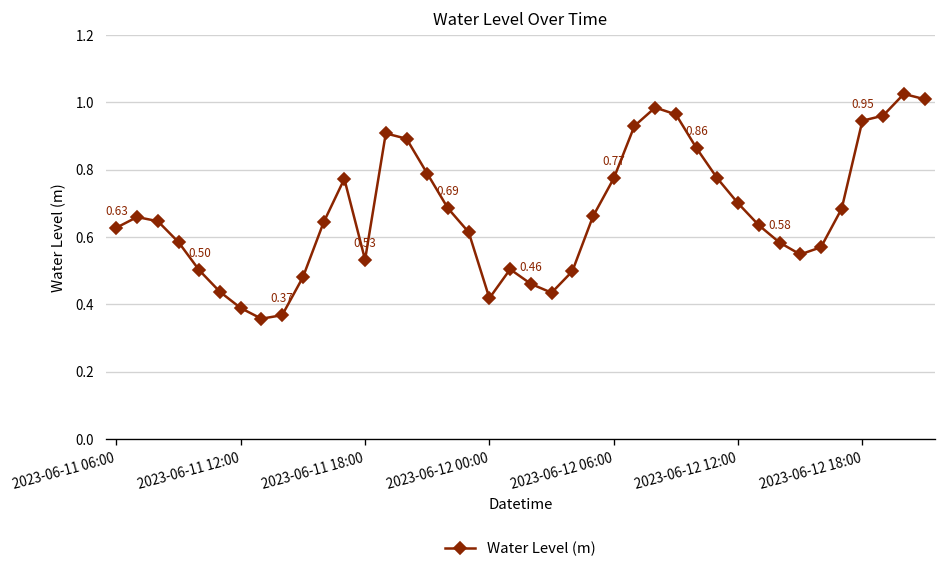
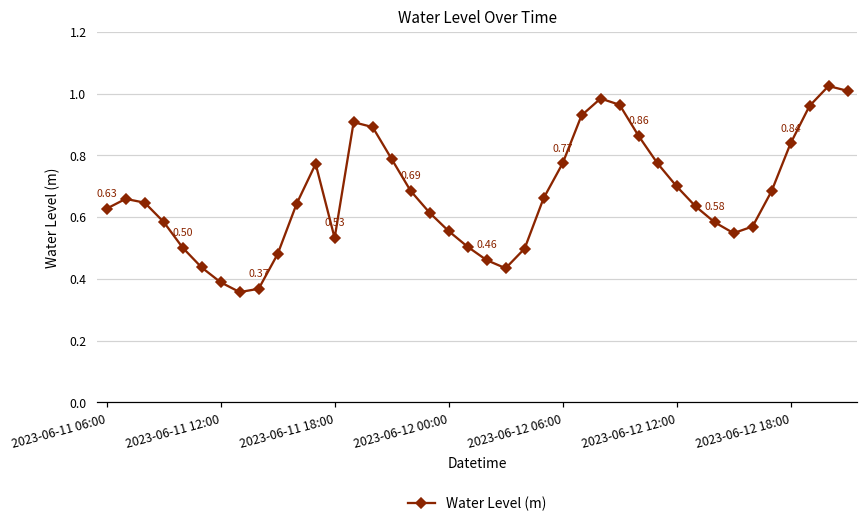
2023-06-12 00:00: 0.42 -> 0.55
2023-06-12 18:00: 0.95 -> 0.84
